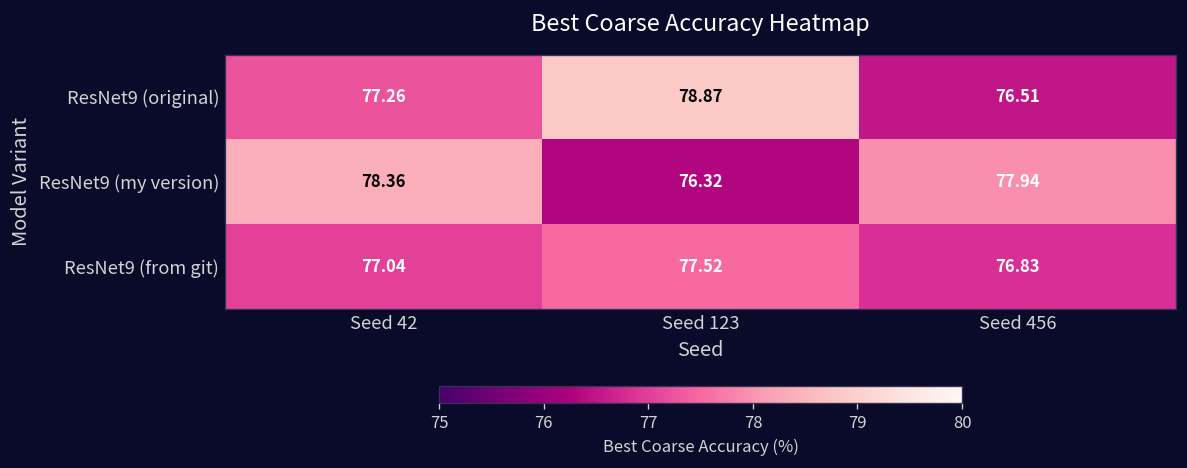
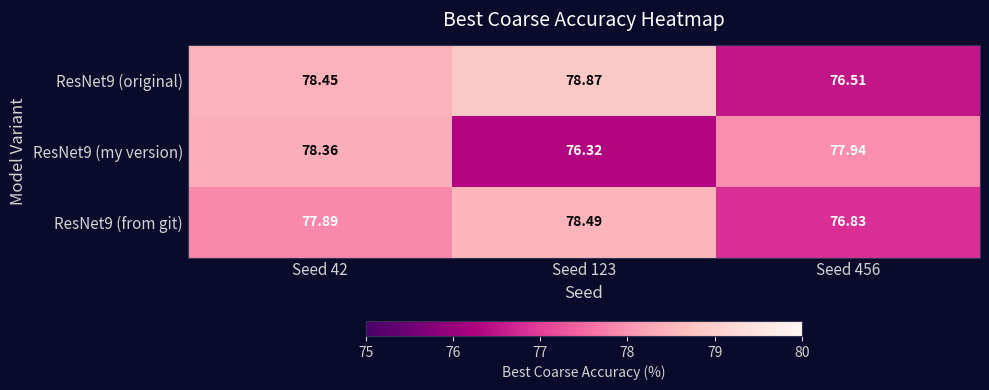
ResNet9 (original), Seed 42: 77.26 -> 78.45
ResNet9 (from git), Seed 42: 77.04 -> 77.89
ResNet9 (from git), Seed 123: 77.52 -> 78.49
